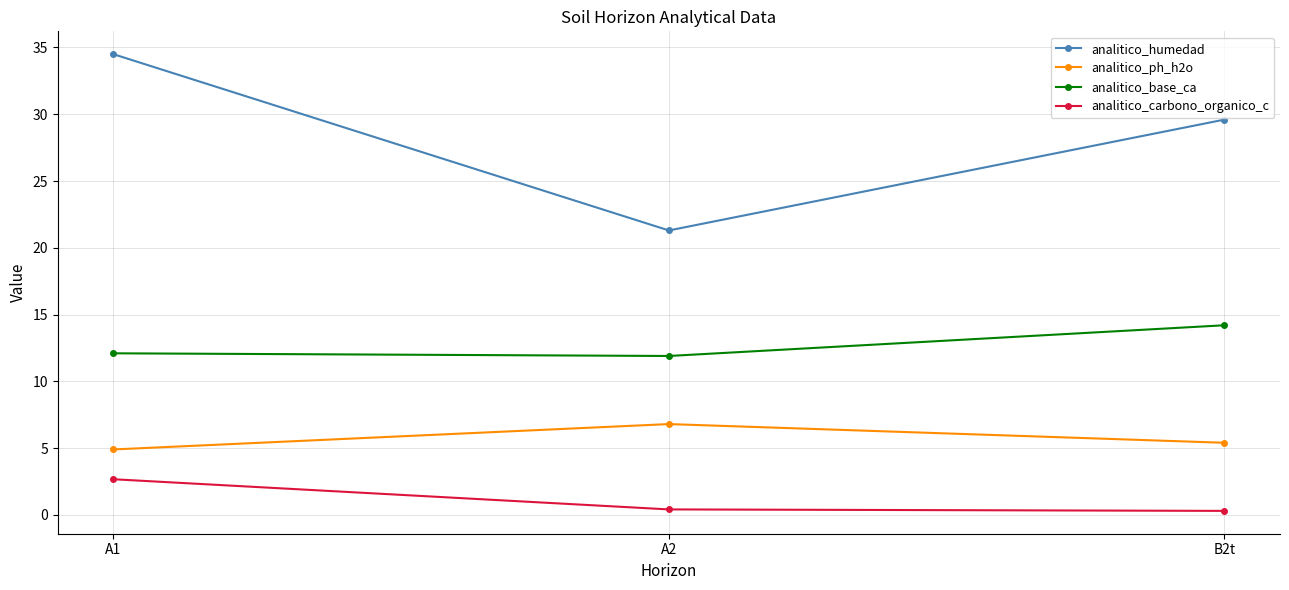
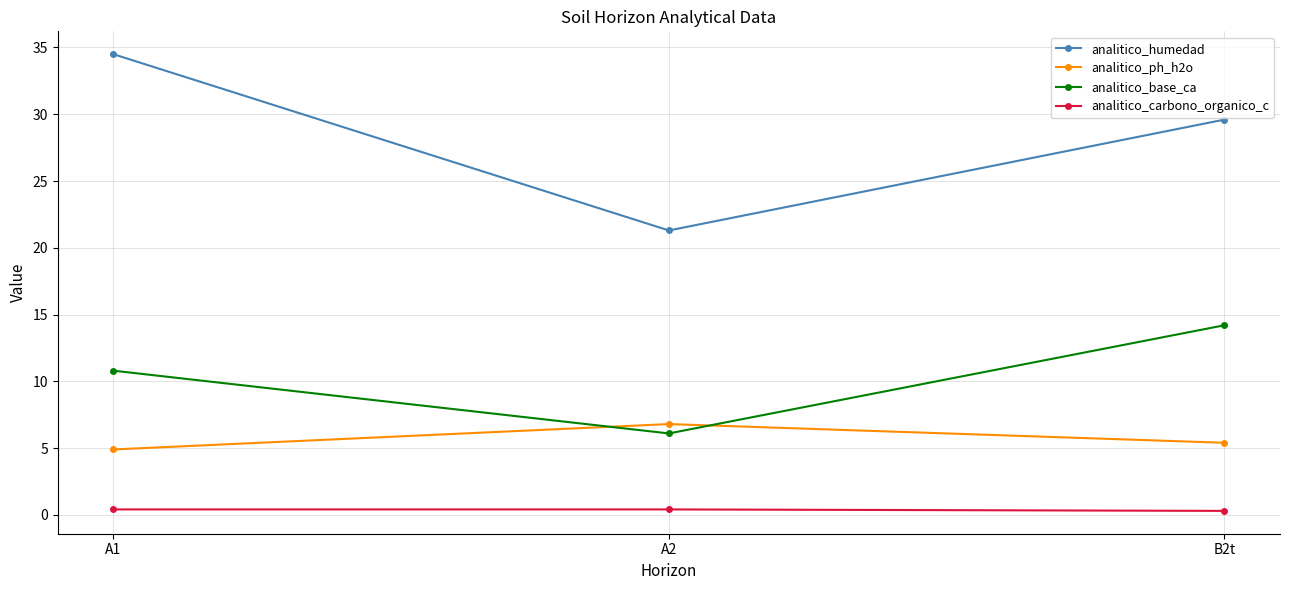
analitico_base_ca, A1: 12.1 -> 10.8
analitico_carbono_organico_c, A1: 2.7 -> 0.4
analitico_base_ca, A2: 11.9 -> 6.1
